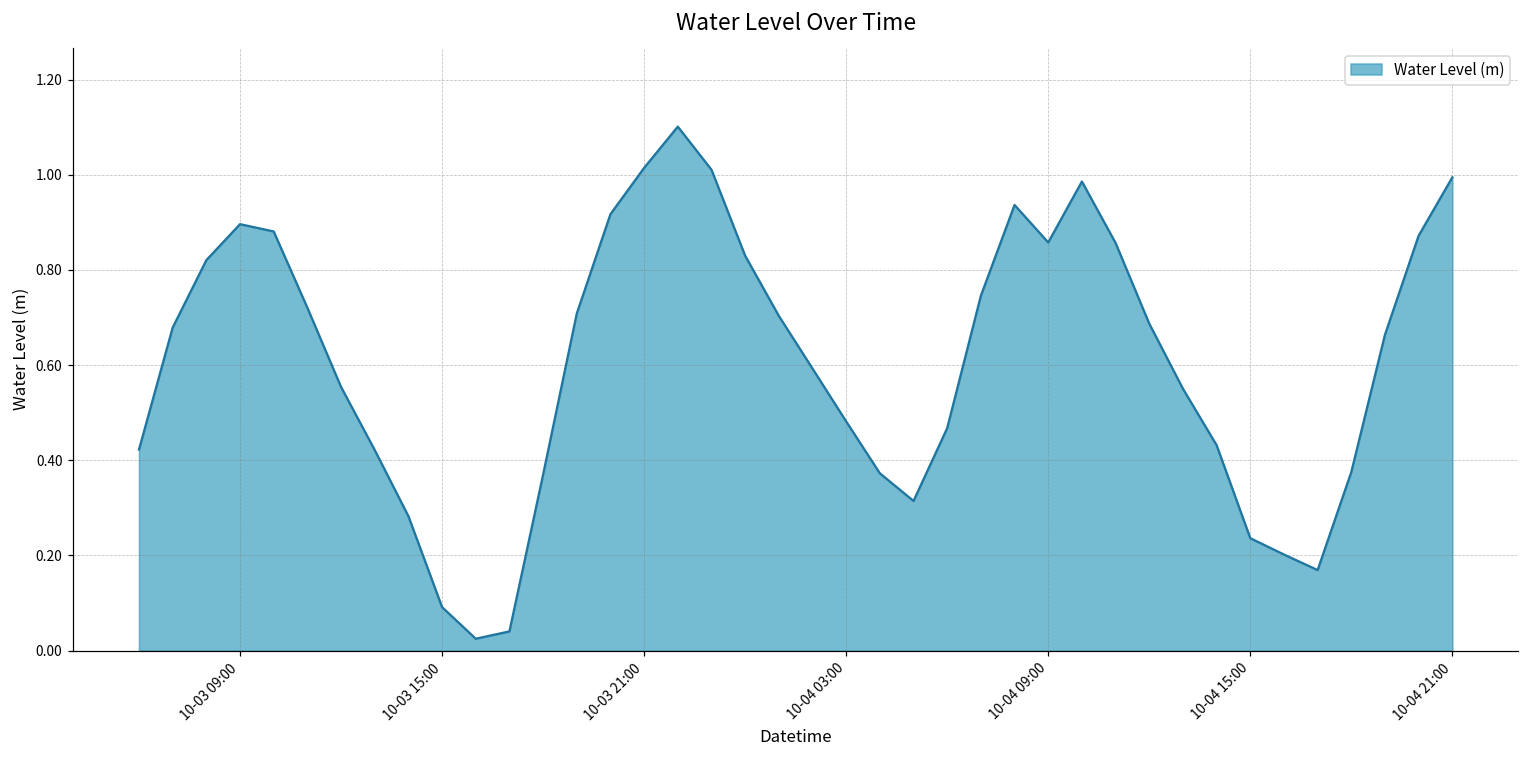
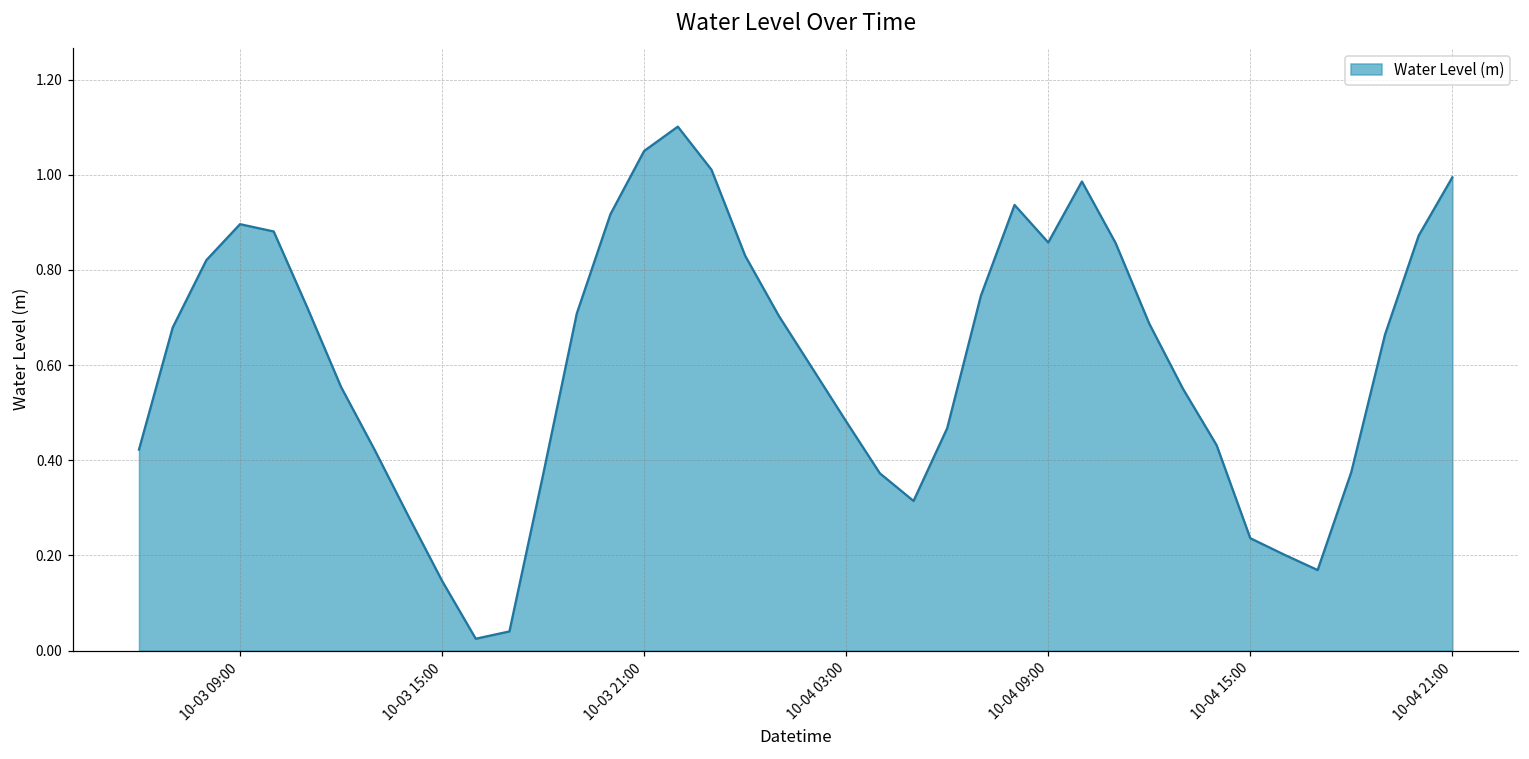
10-03 15:00: 0.09 -> 0.15
10-03 21:00: 1.01 -> 1.05
